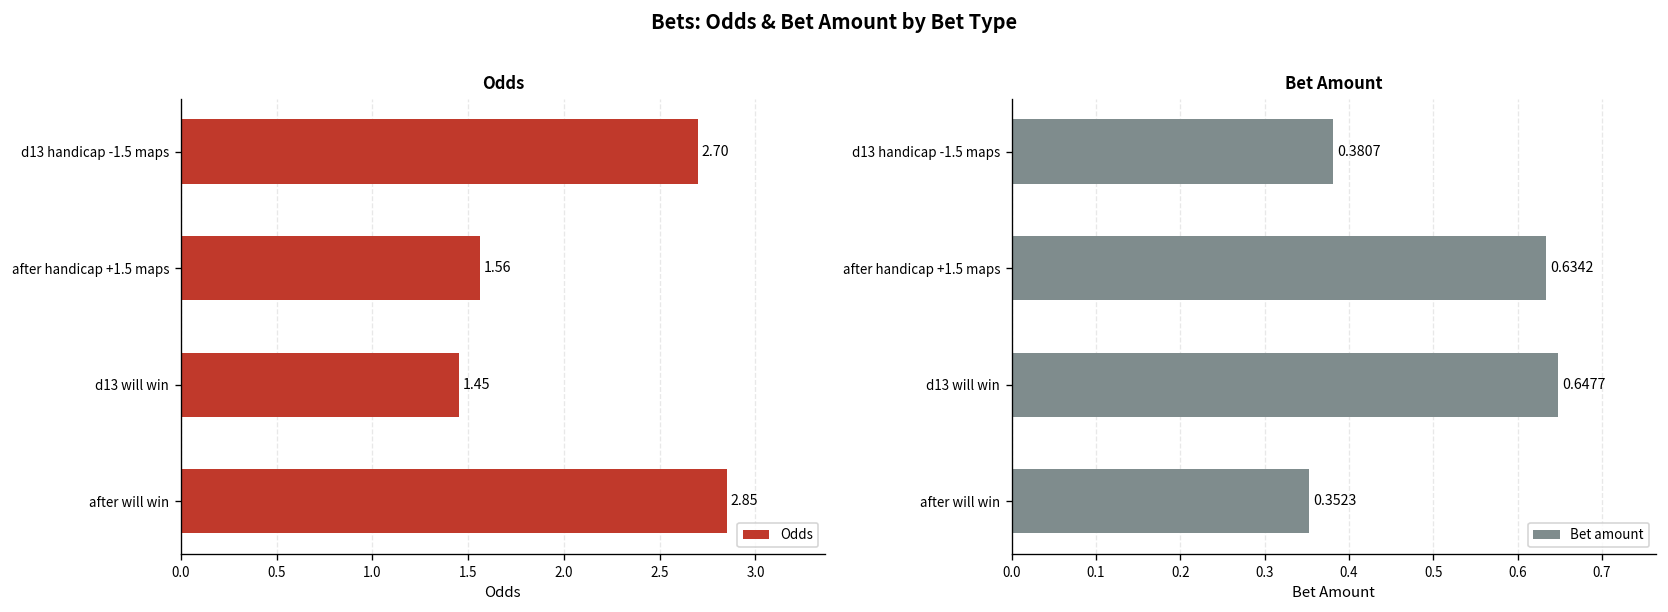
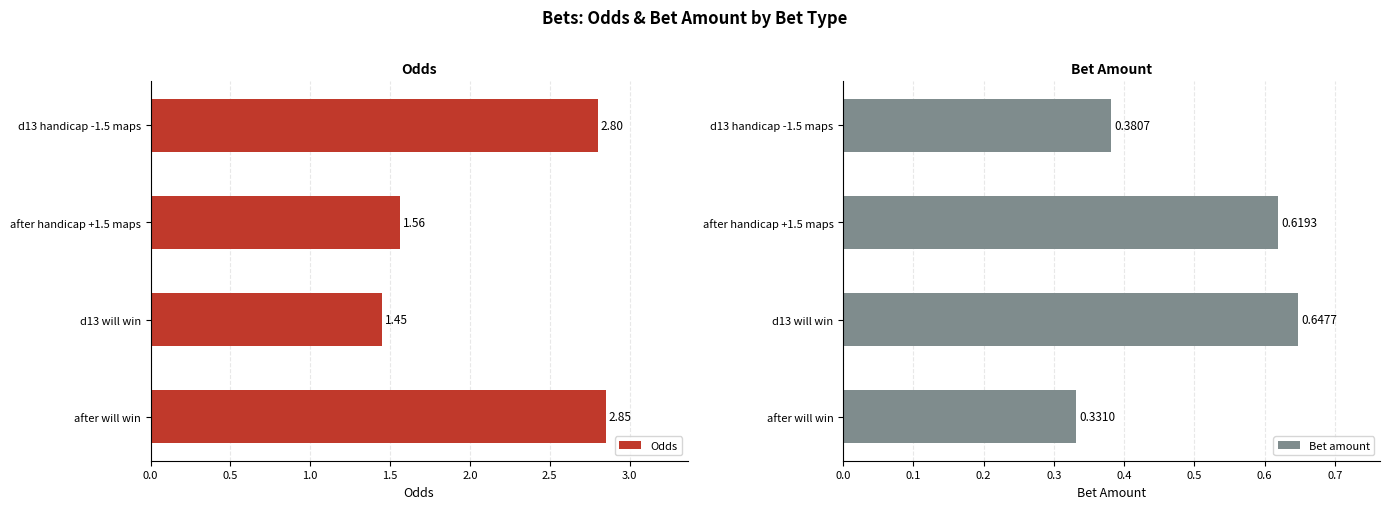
Odds, d13 handicap -1.5 maps: 2.70 -> 2.80
Bet Amount, after handicap +1.5 maps: 0.6342 -> 0.6193
Bet Amount, after will win: 0.3523 -> 0.3310
